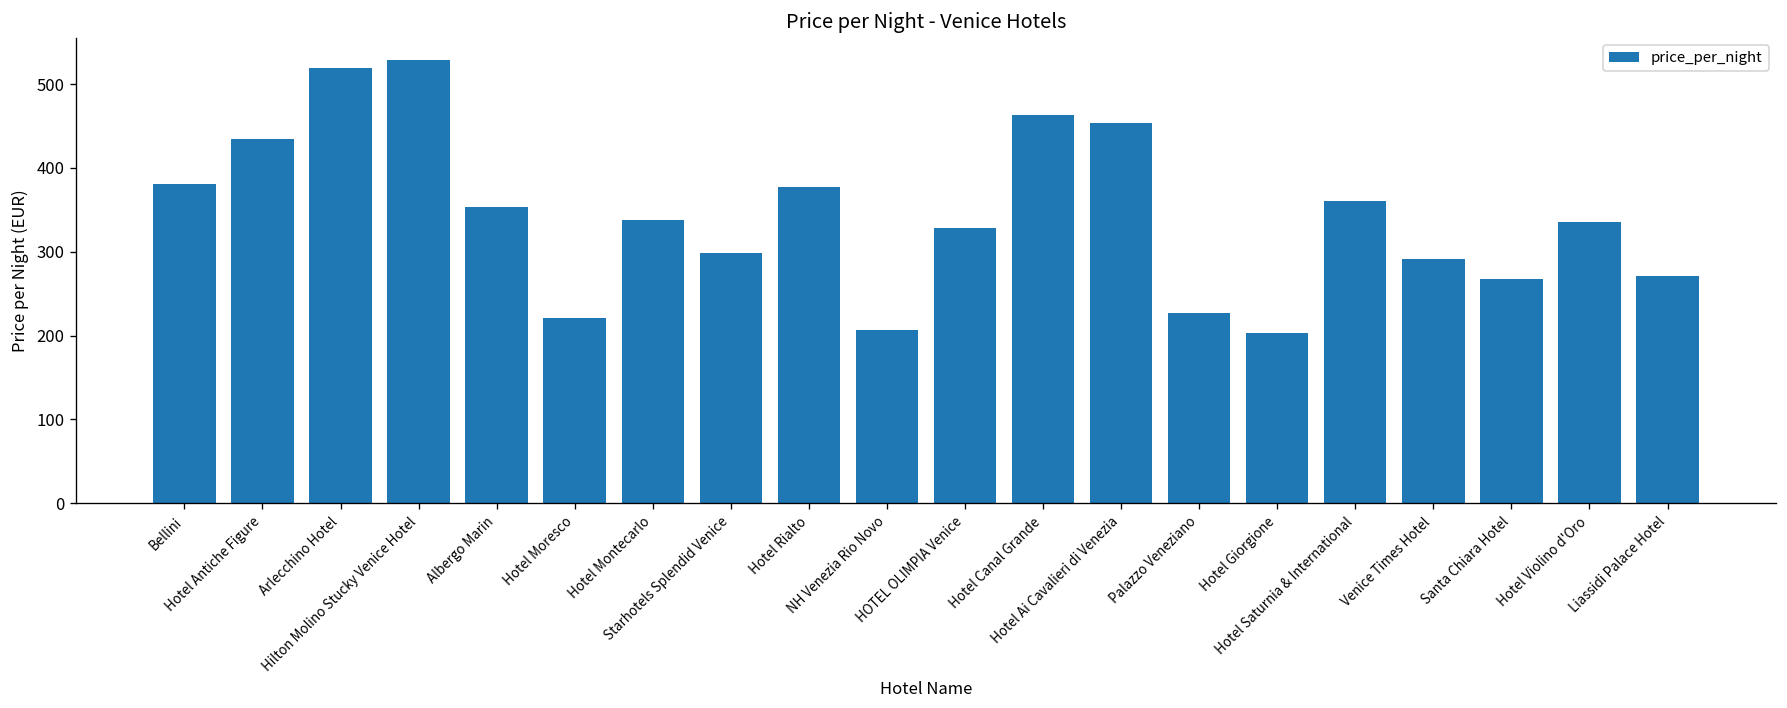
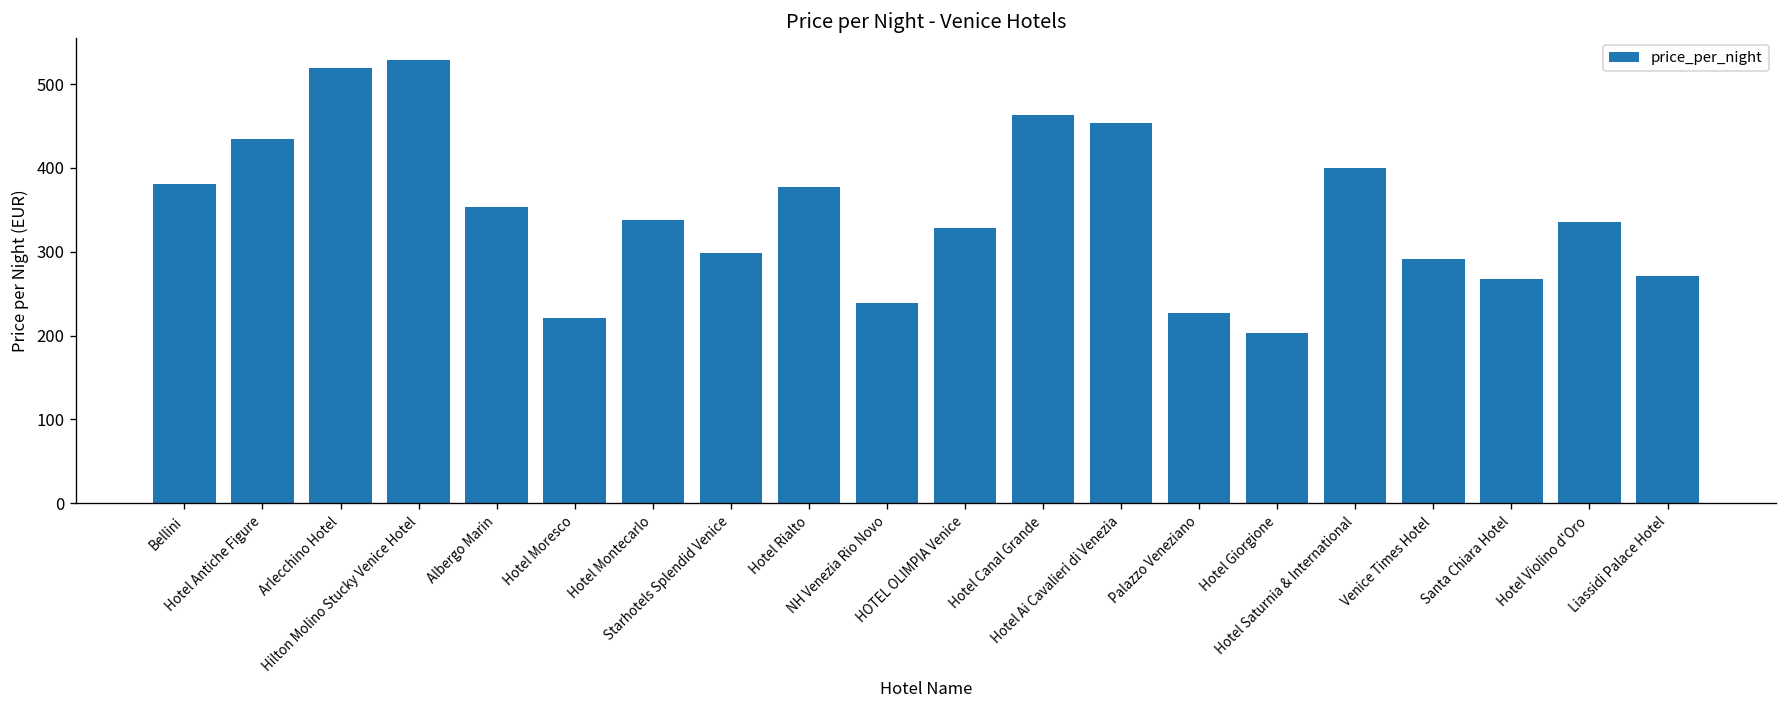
NH Venezia Rio Novo: 210 -> 240
Hotel Saturnia & International: 360 -> 400
